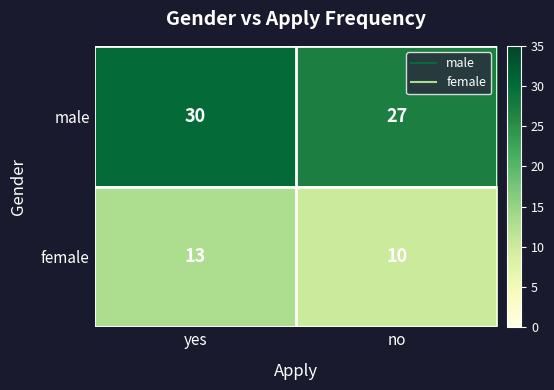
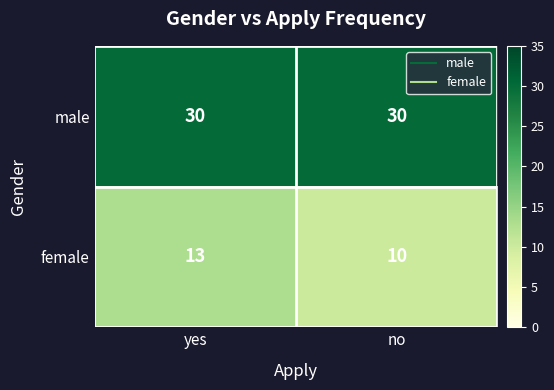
male, no: 27 -> 30
